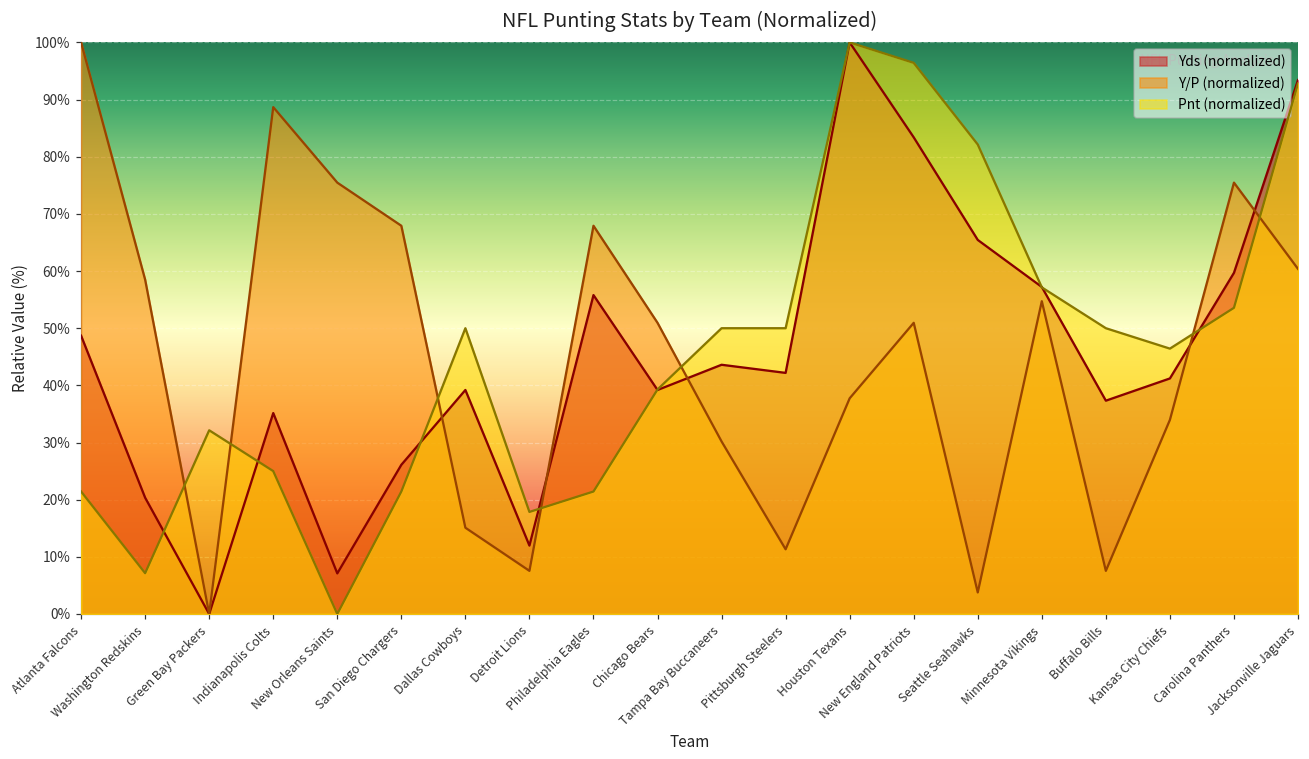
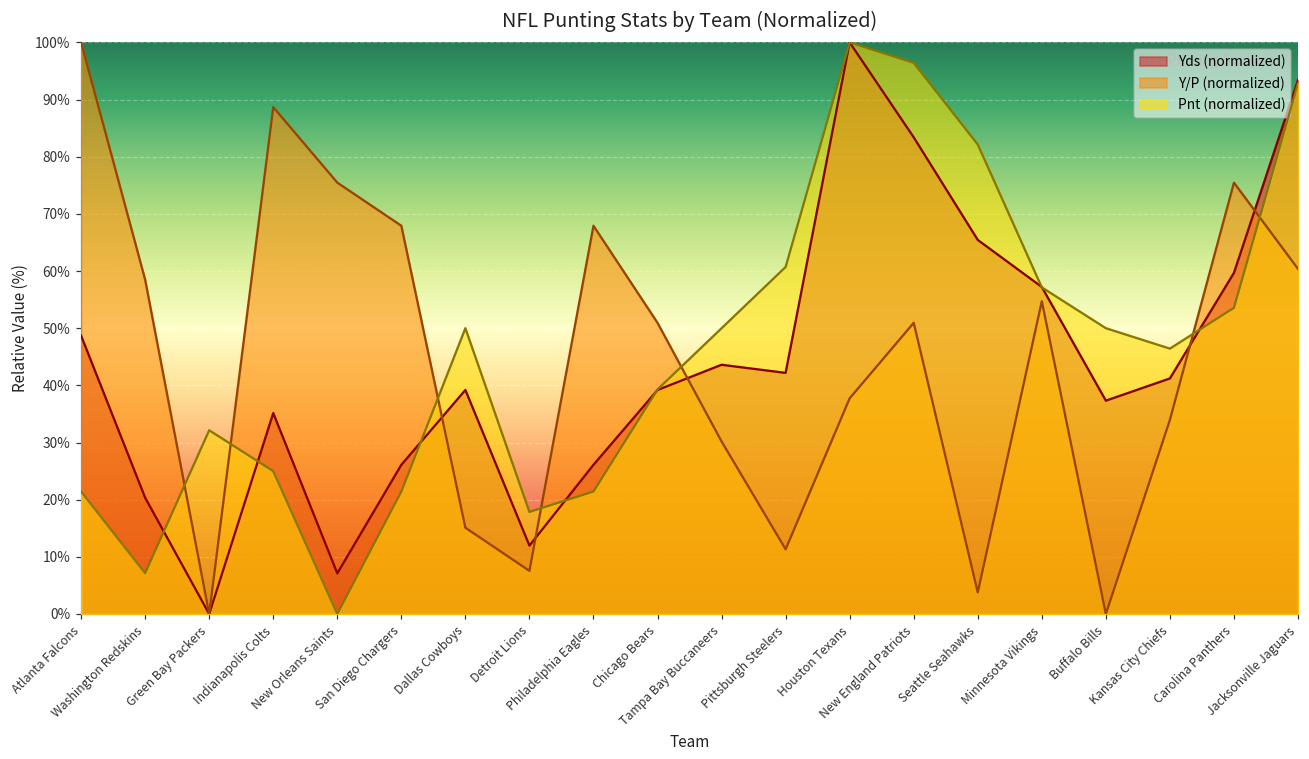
Yds (normalized), Philadelphia Eagles: 56% -> 26%
Pnt (normalized), Pittsburgh Steelers: 50% -> 61%
Y/P (normalized), Buffalo Bills: 8% -> 0%
